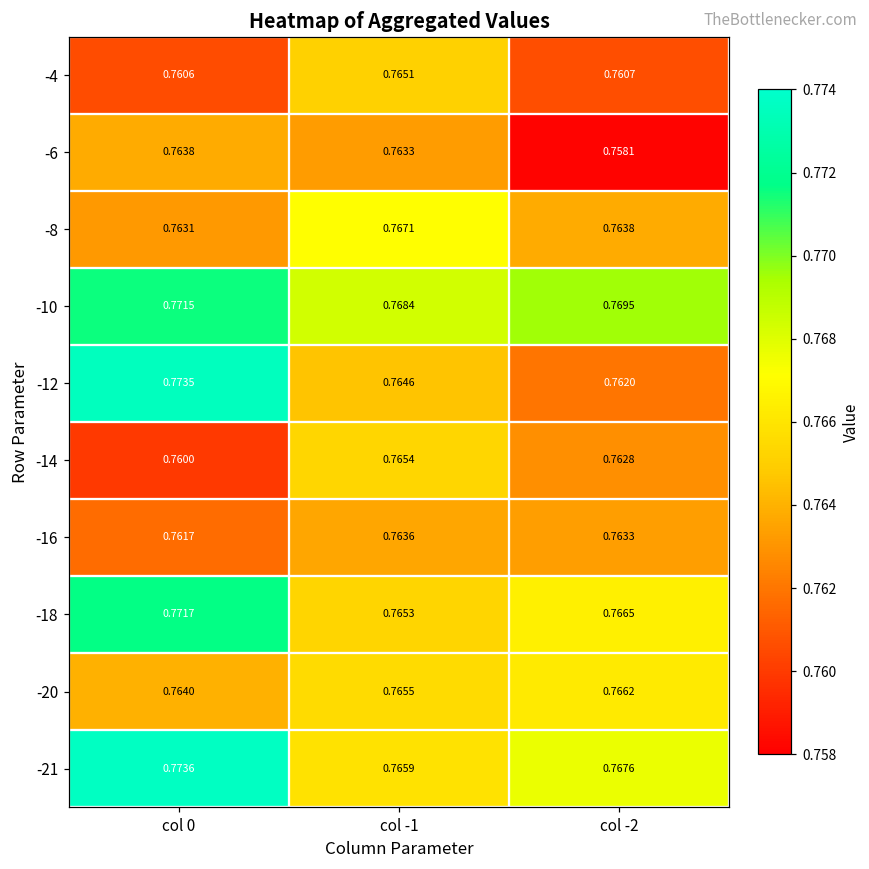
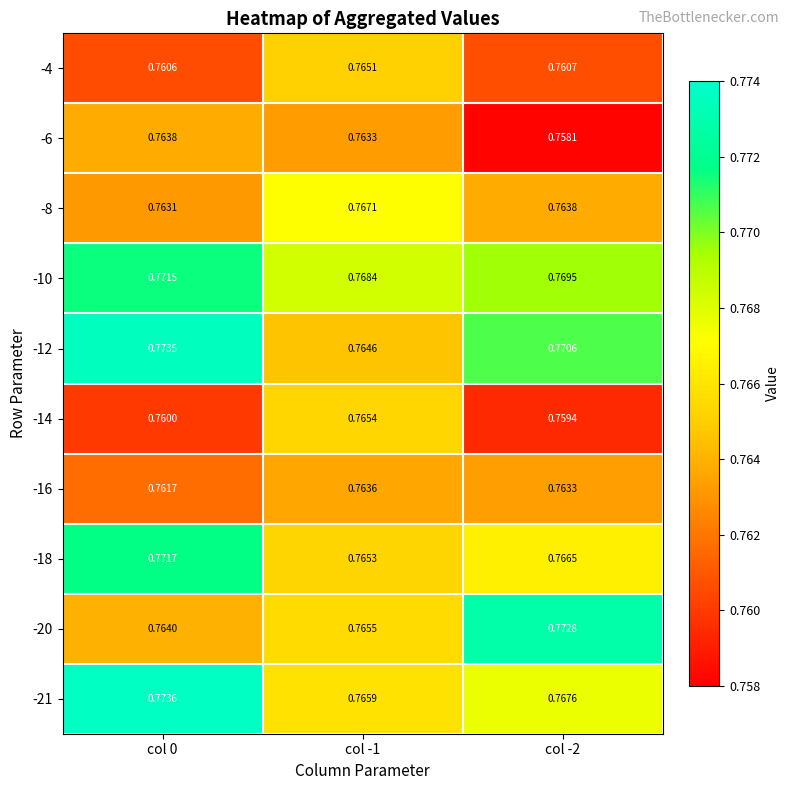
-12, col -2: 0.7620 -> 0.7706
-14, col -2: 0.7628 -> 0.7594
-20, col -2: 0.7662 -> 0.7728
